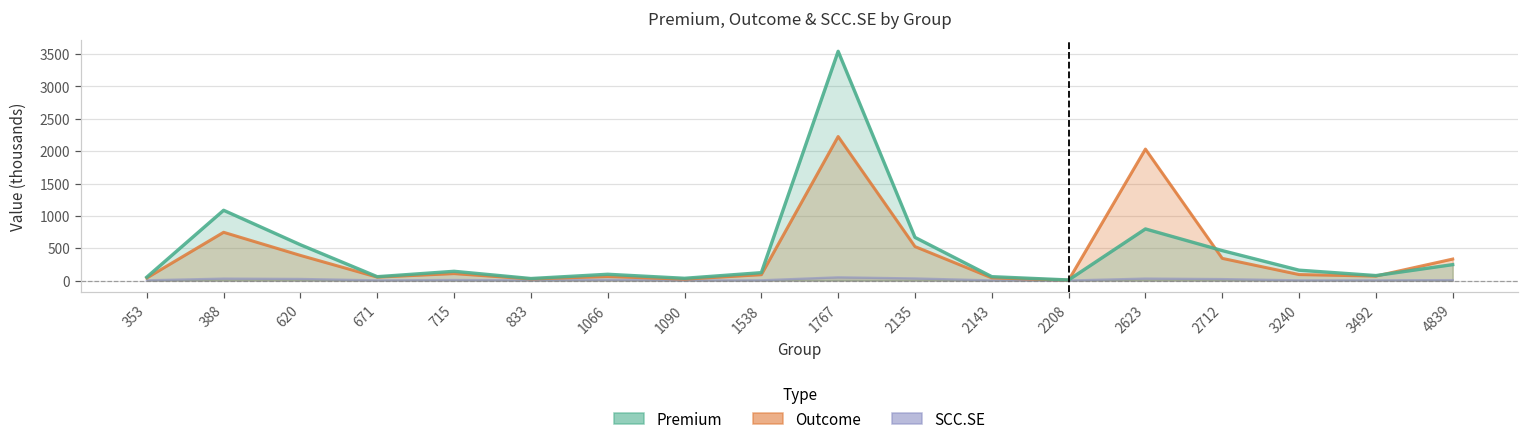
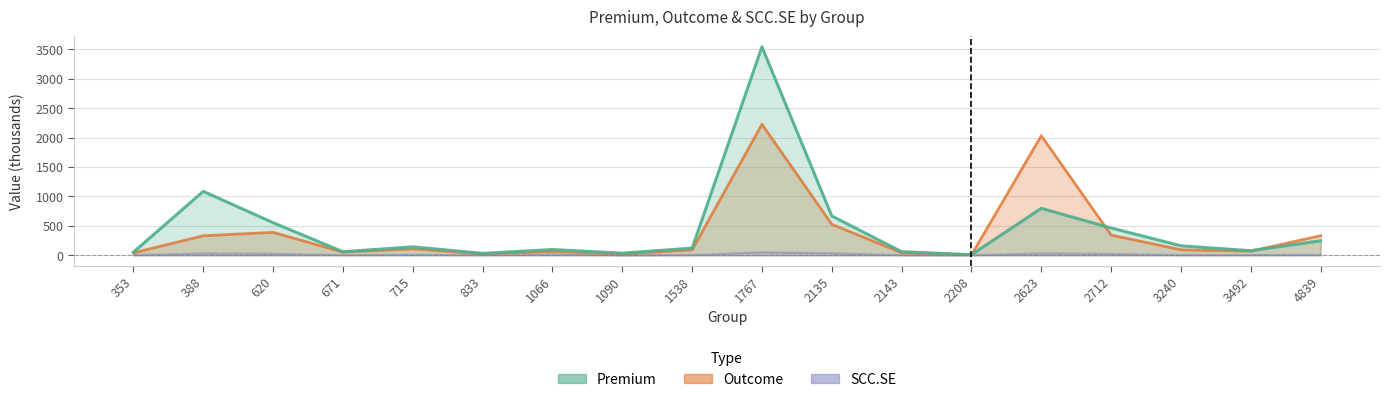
Outcome, 388: 700 -> 300
